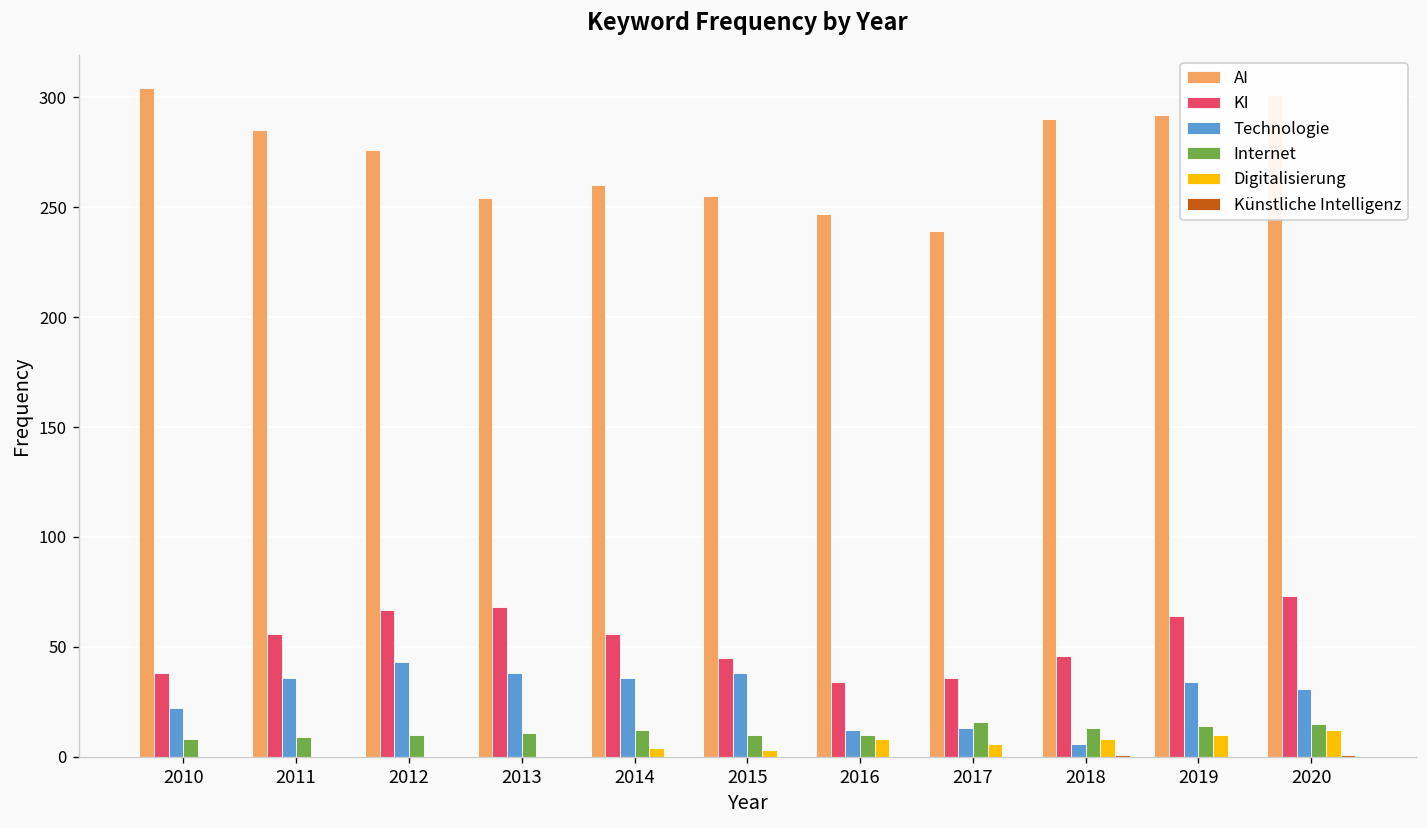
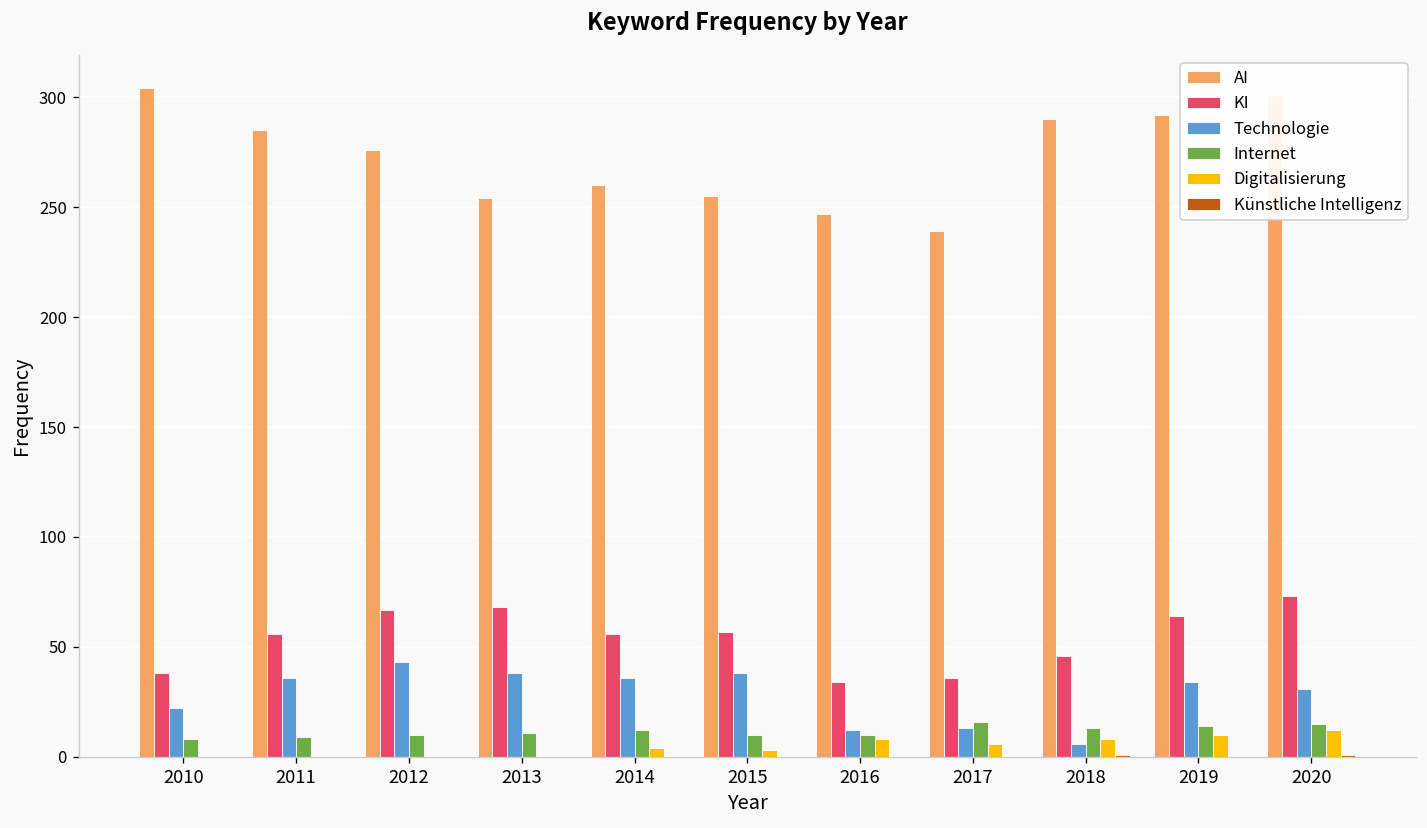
KI, 2015: 45 -> 57
